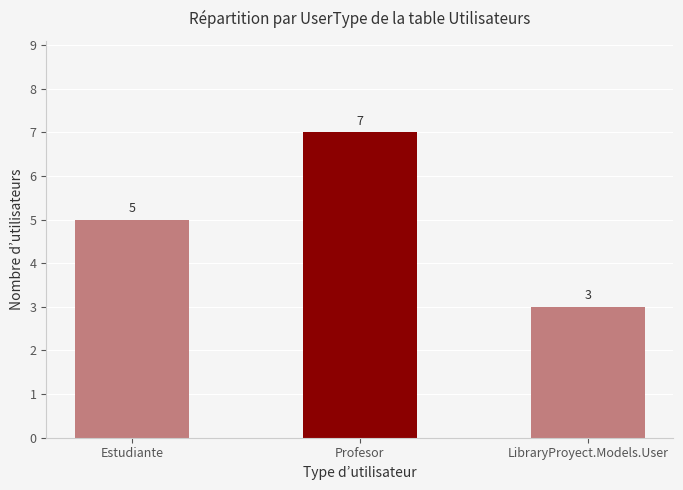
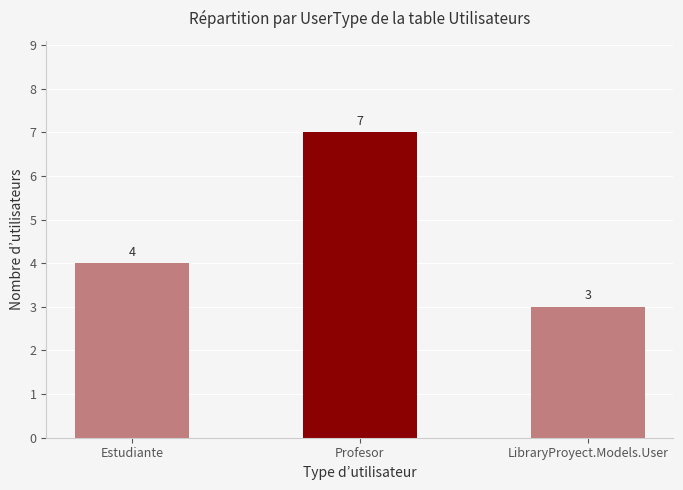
Estudiante: 5 -> 4
